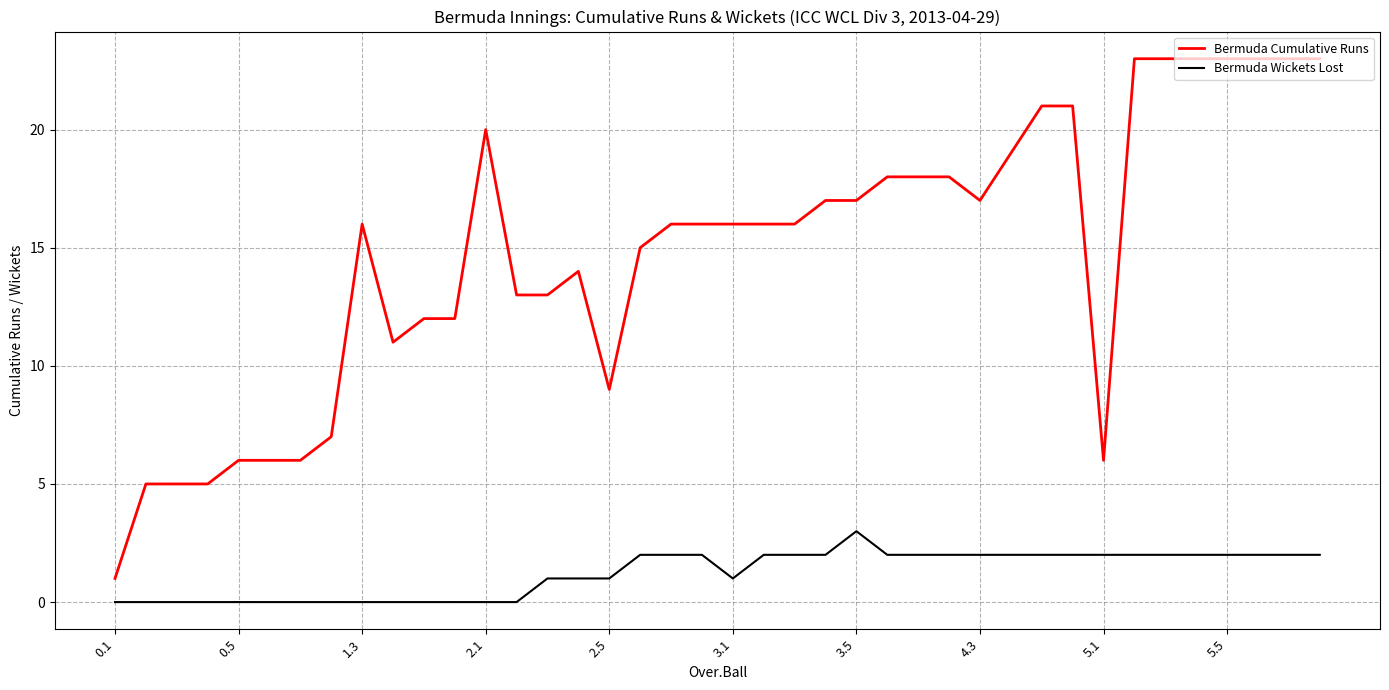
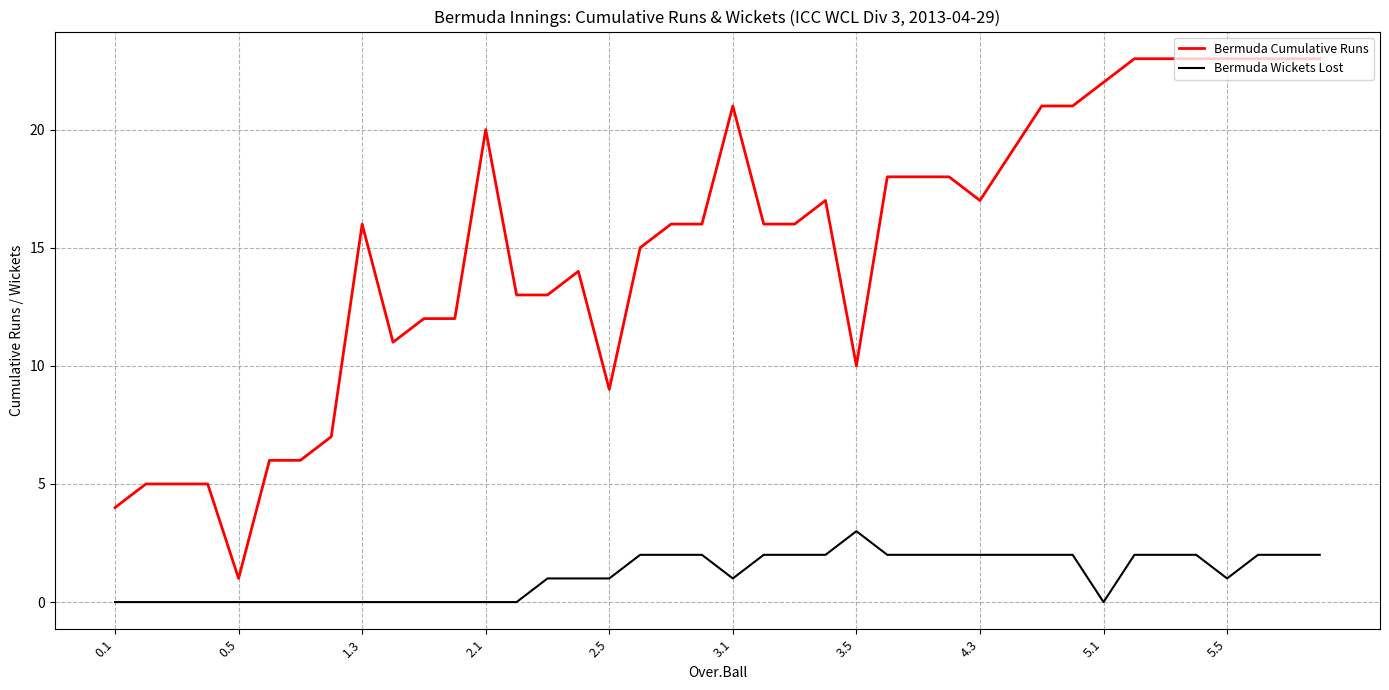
Bermuda Cumulative Runs, 0.1: 1 -> 4
Bermuda Cumulative Runs, 0.5: 6 -> 1
Bermuda Cumulative Runs, 3.1: 16 -> 21
Bermuda Cumulative Runs, 3.5: 17 -> 10
Bermuda Cumulative Runs, 5.1: 6 -> 22
Bermuda Wickets Lost, 5.1: 2 -> 0
Bermuda Wickets Lost, 5.5: 2 -> 1
